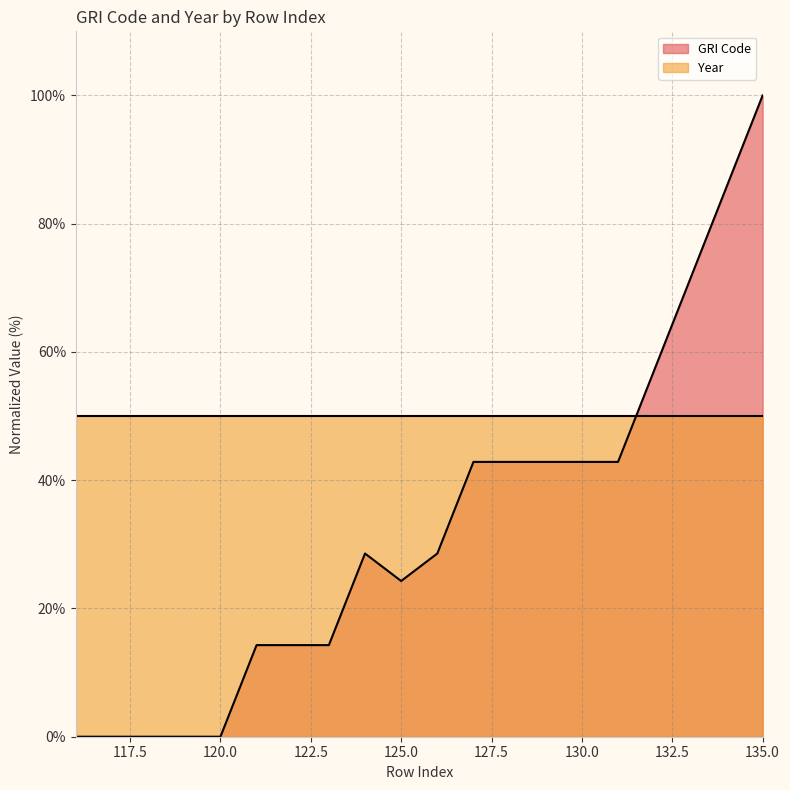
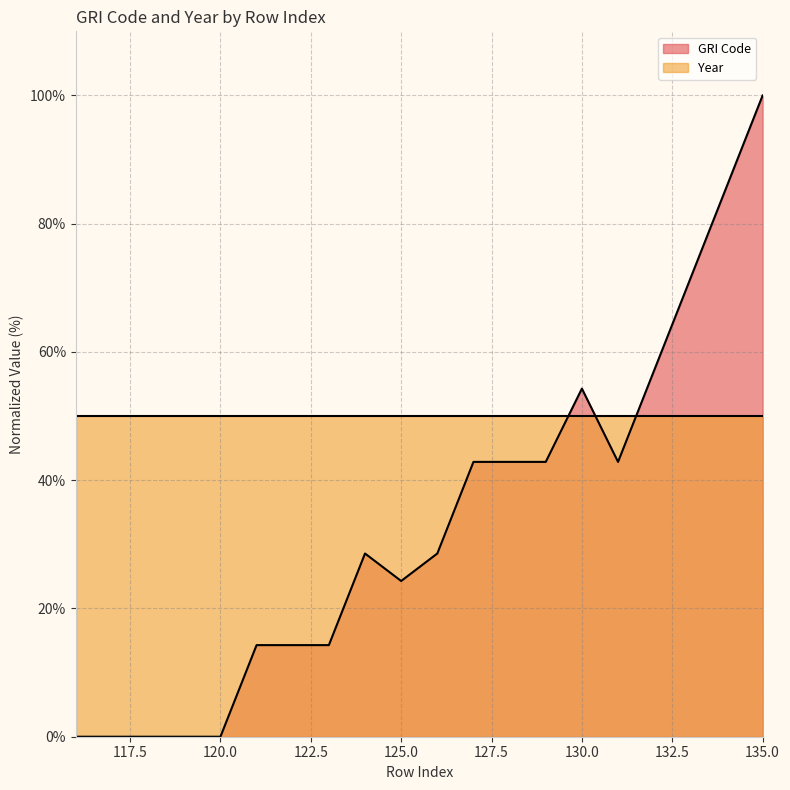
GRI Code, 130.0: 43% -> 54%
